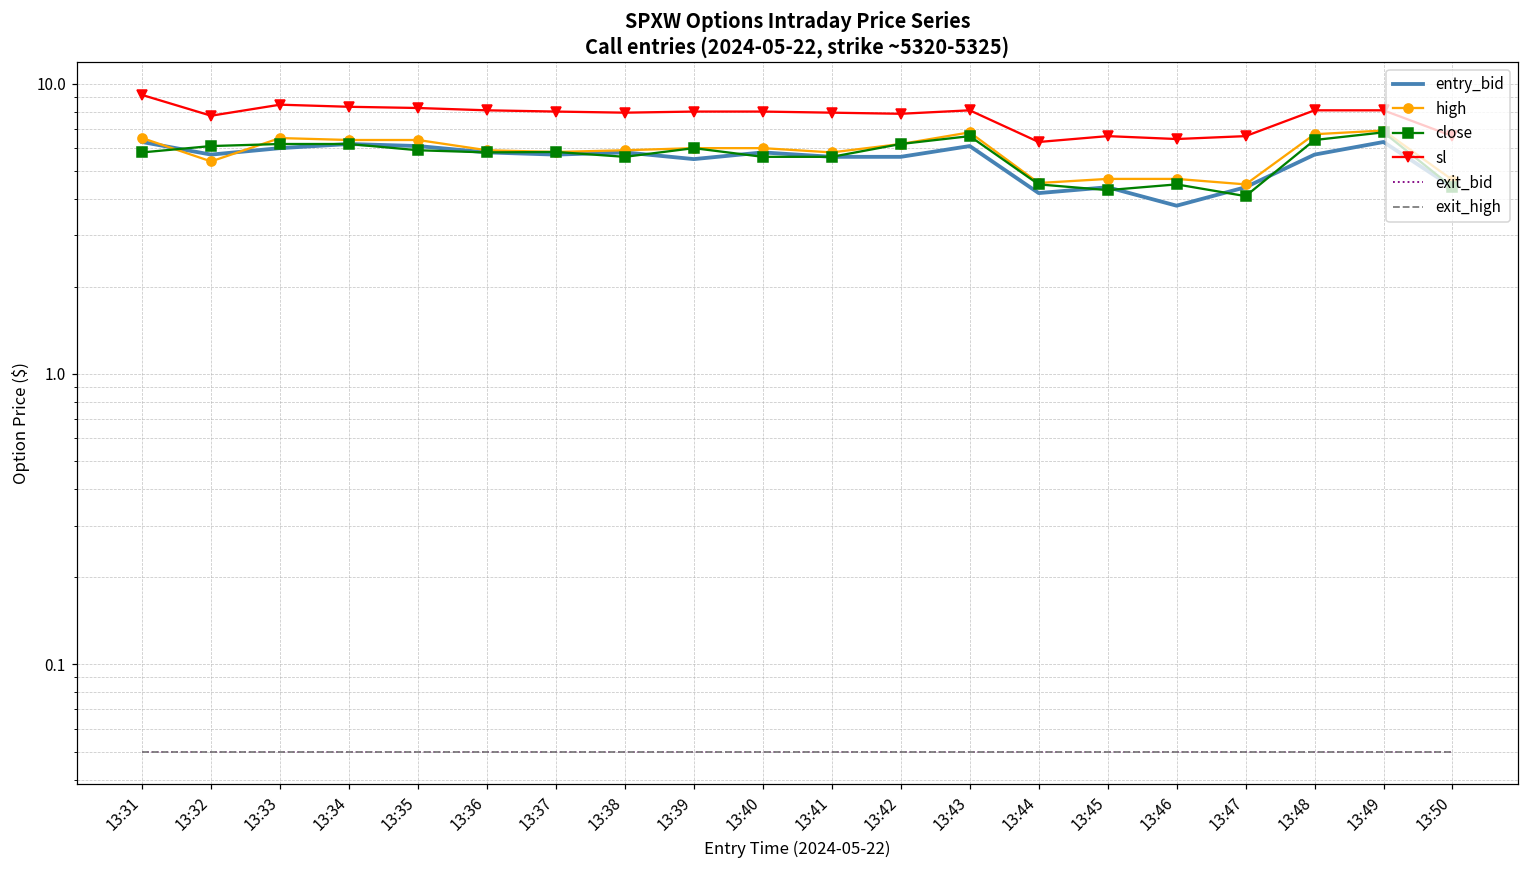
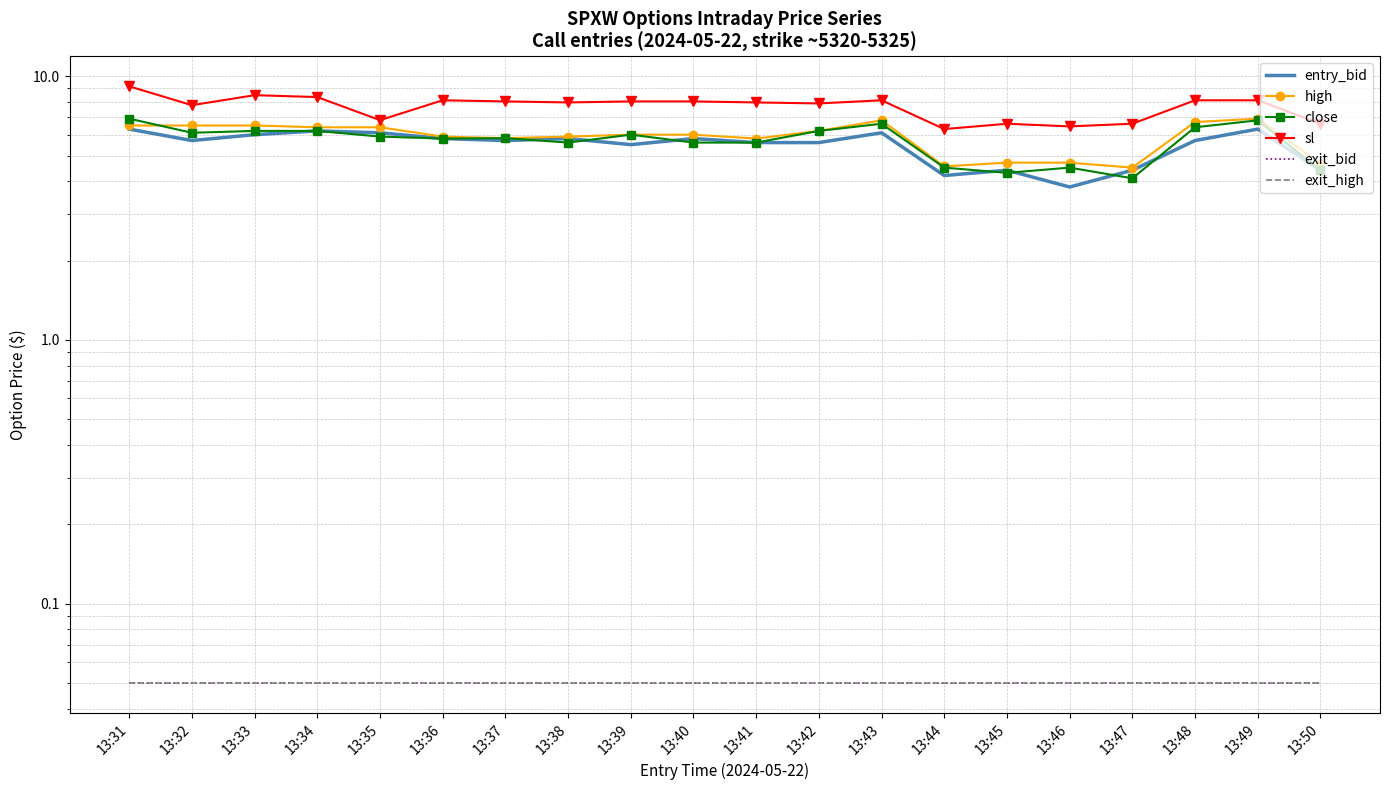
close, 13:31: 5.8 -> 6.9
high, 13:32: 5.4 -> 6.5
sl, 13:35: 8.3 -> 6.8
